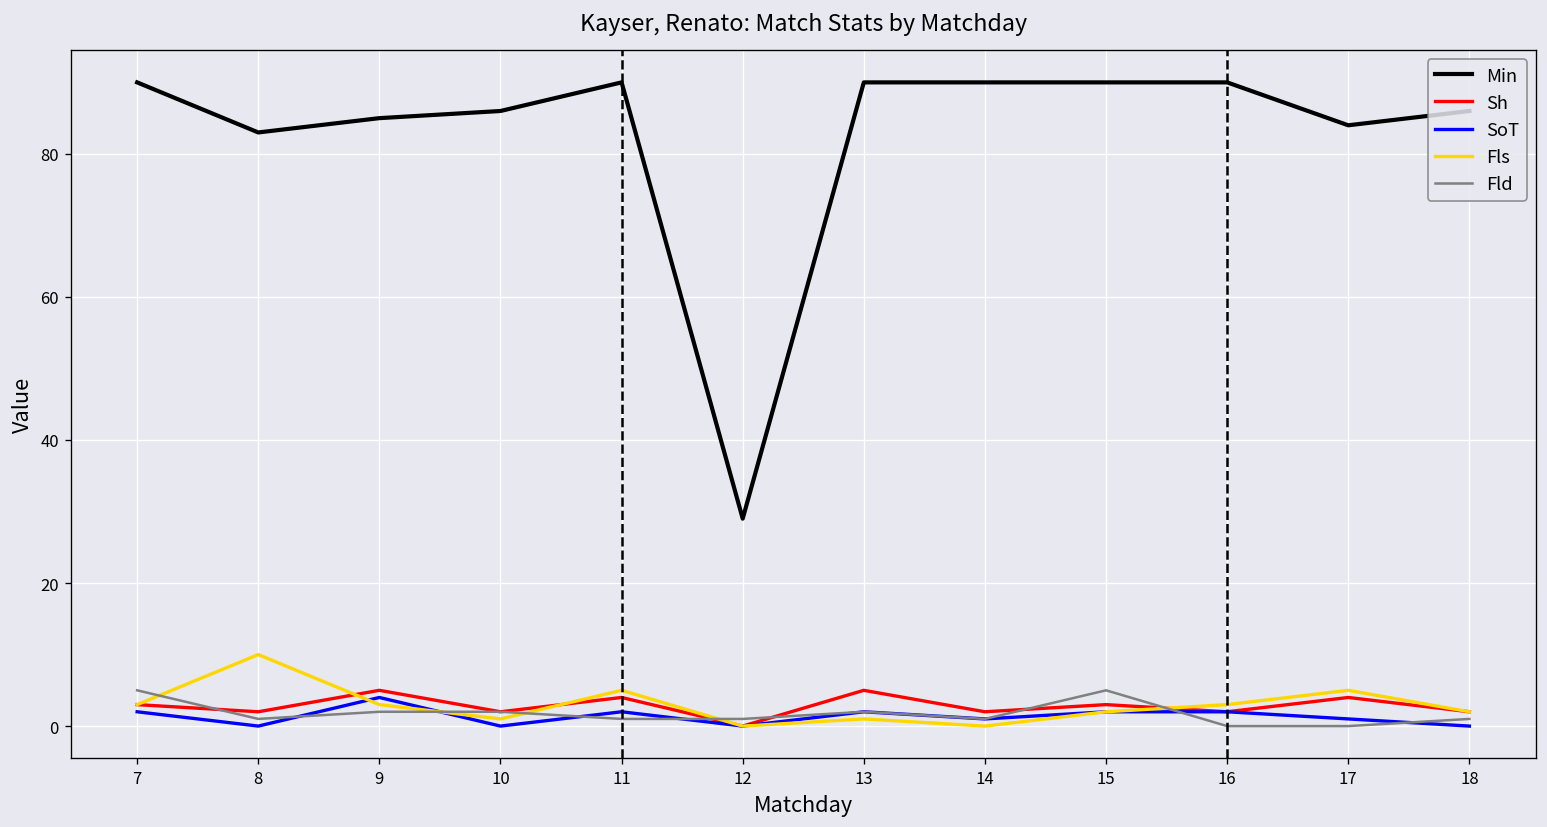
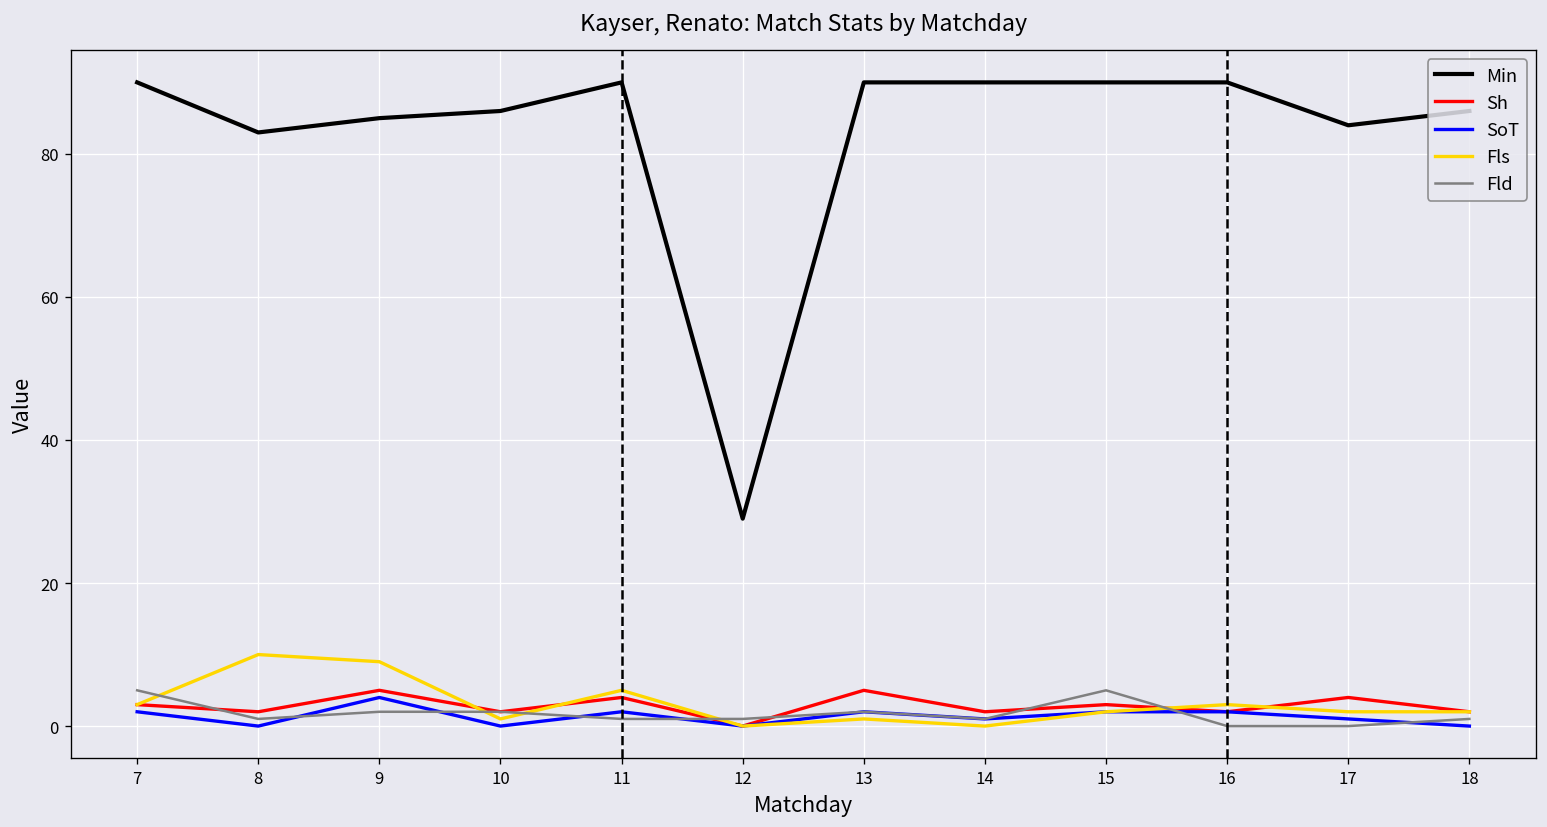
Fls, 9: 3 -> 9
Fls, 17: 5 -> 2
